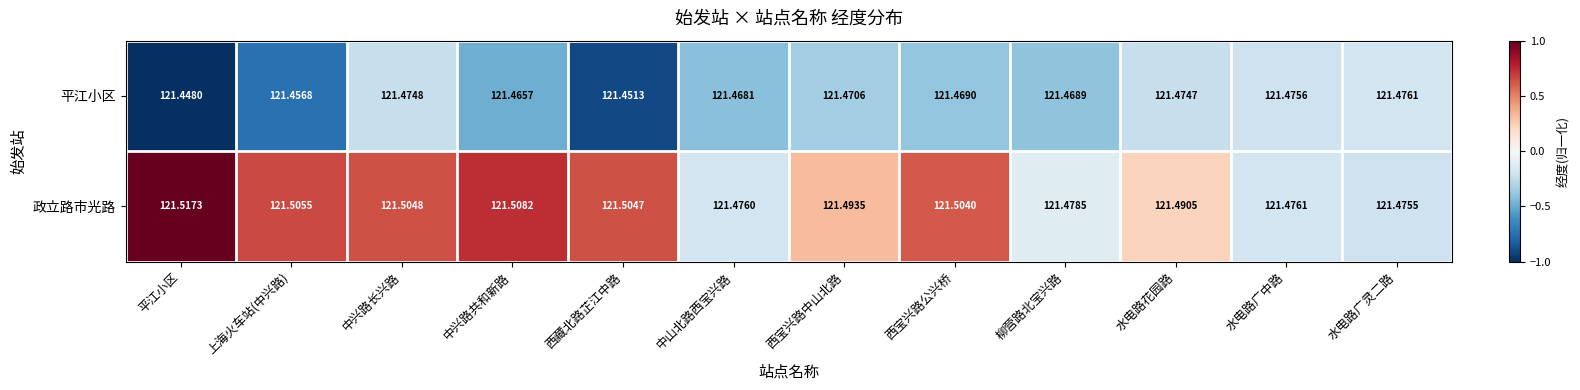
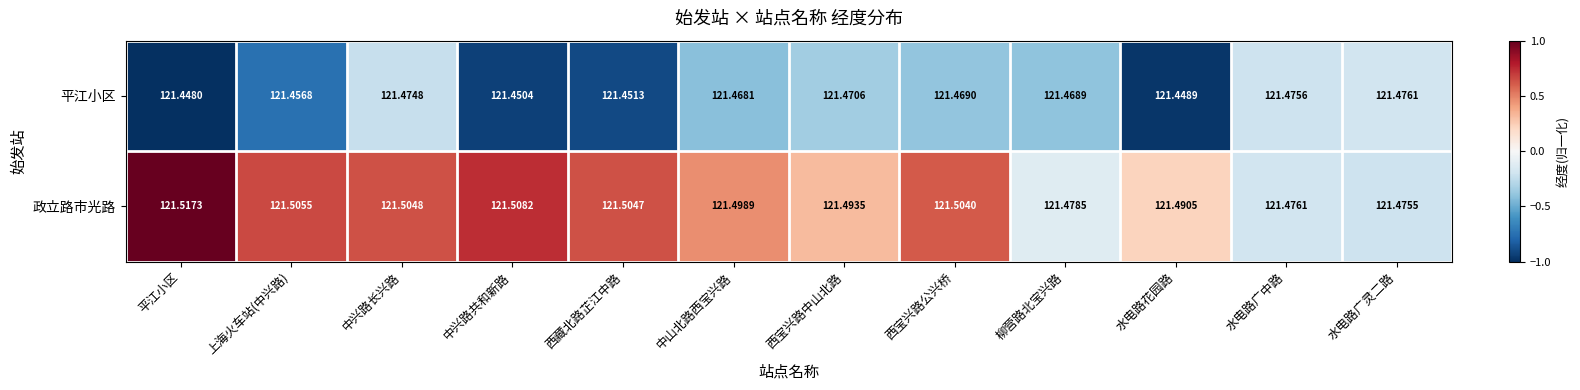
平江小区, 中兴路共和新路: 121.4657 -> 121.4504
平江小区, 水电路花园路: 121.4747 -> 121.4489
政立路市光路, 中山北路西宝兴路: 121.4760 -> 121.4989
